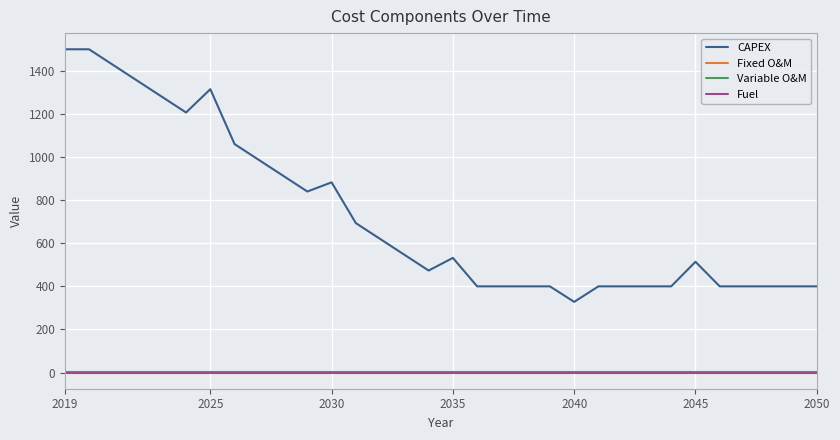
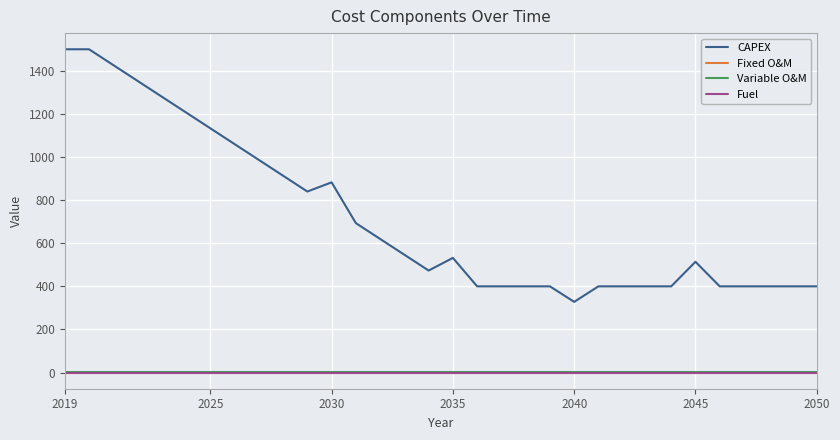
CAPEX, 2025: 1310 -> 1130
